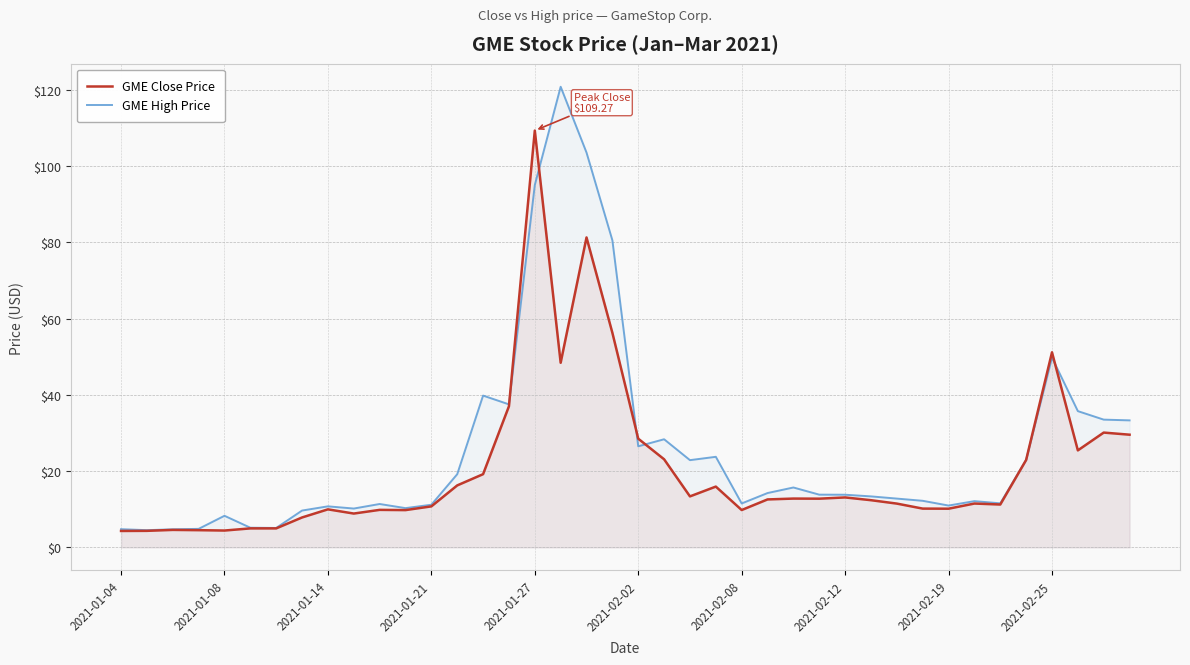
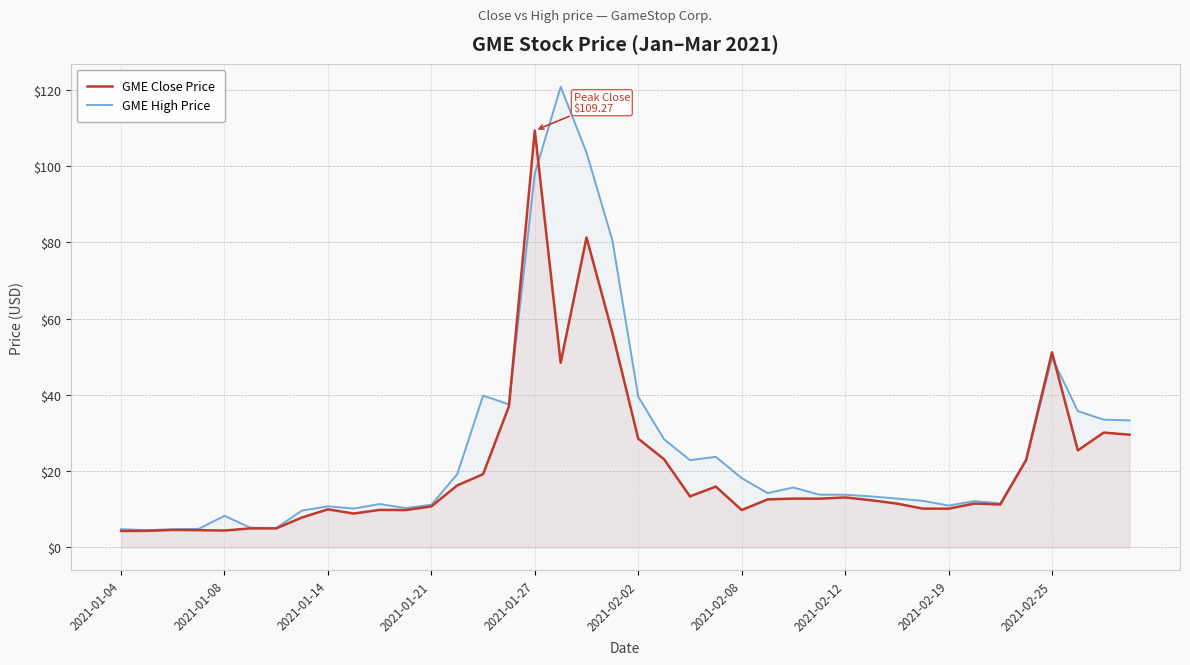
GME High Price, 2021-01-27: $95 -> $98
GME High Price, 2021-02-02: $27 -> $40
GME High Price, 2021-02-08: $12 -> $18
